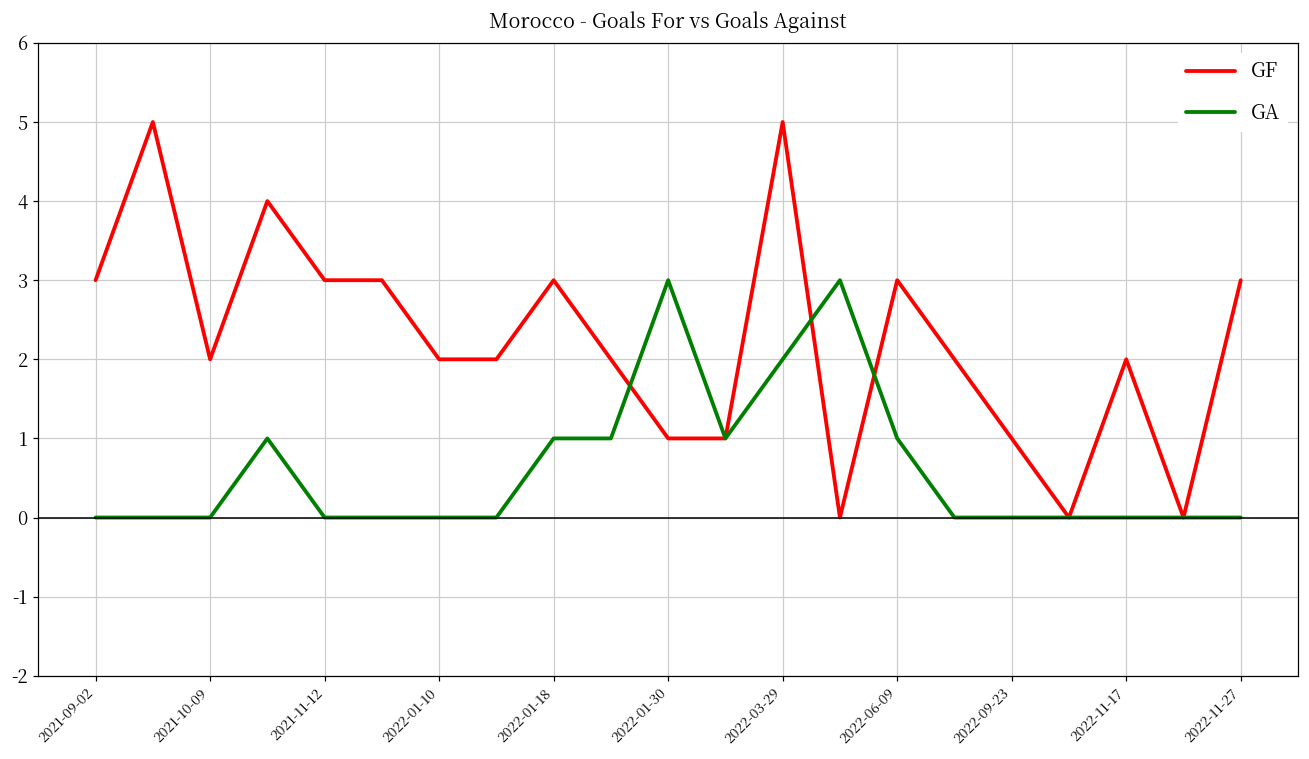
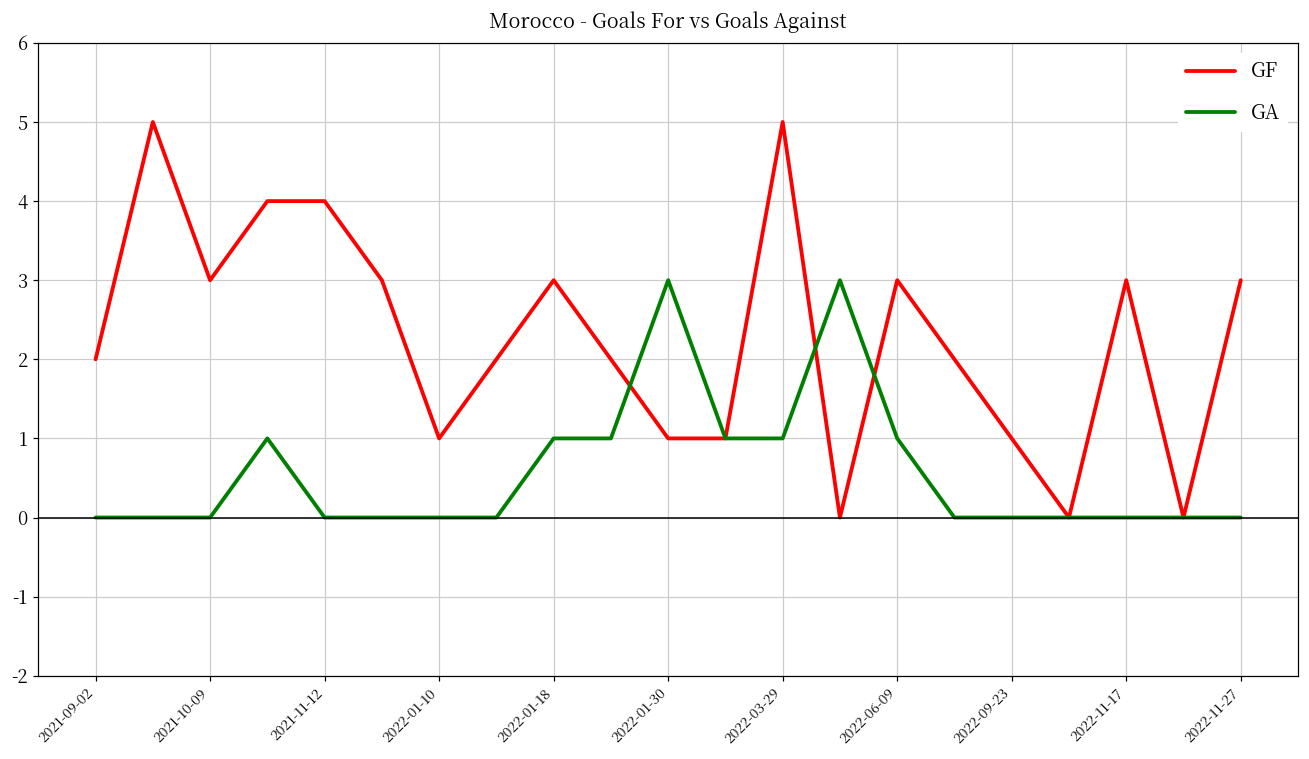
GF, 2021-09-02: 3 -> 2
GF, 2021-10-09: 2 -> 3
GF, 2021-11-12: 3 -> 4
GF, 2022-01-10: 2 -> 1
GA, 2022-03-29: 2 -> 1
GF, 2022-11-17: 2 -> 3
